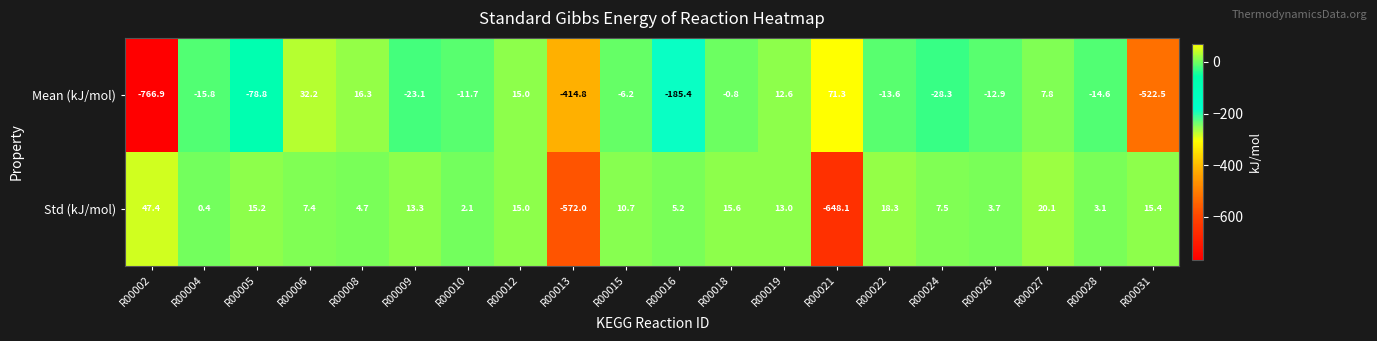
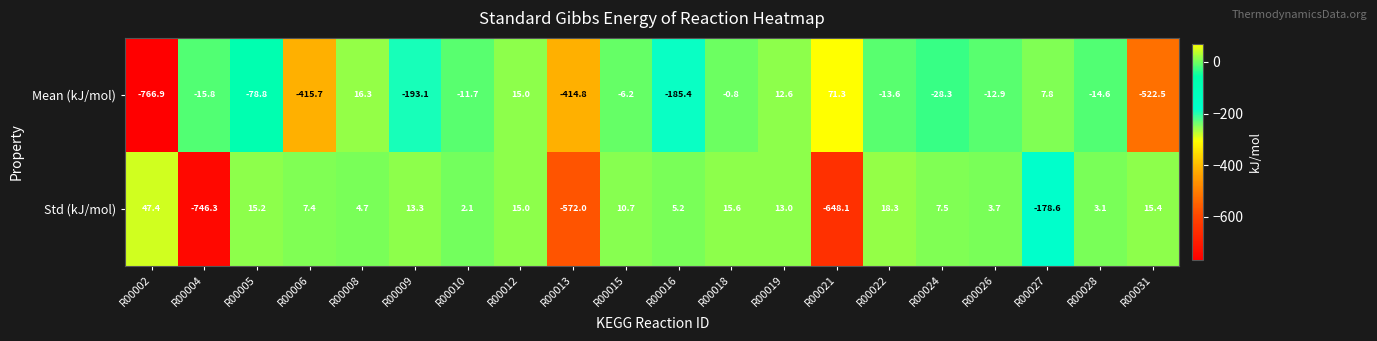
Mean (kJ/mol), R00006: 32.2 -> -415.7
Mean (kJ/mol), R00009: -23.1 -> -193.1
Std (kJ/mol), R00004: 0.4 -> -746.3
Std (kJ/mol), R00027: 20.1 -> -178.6
